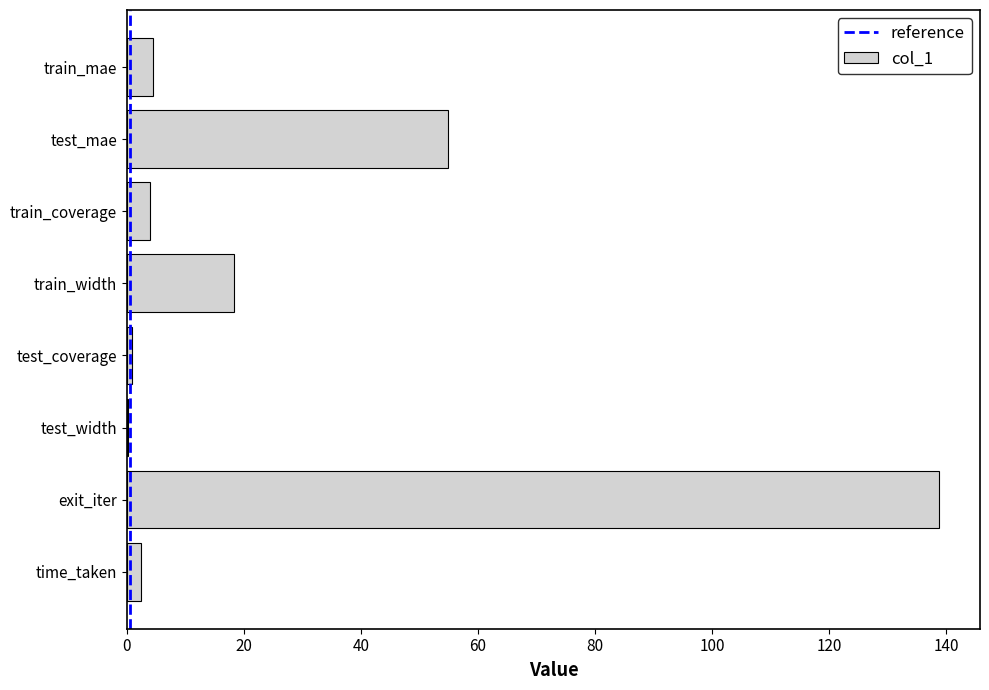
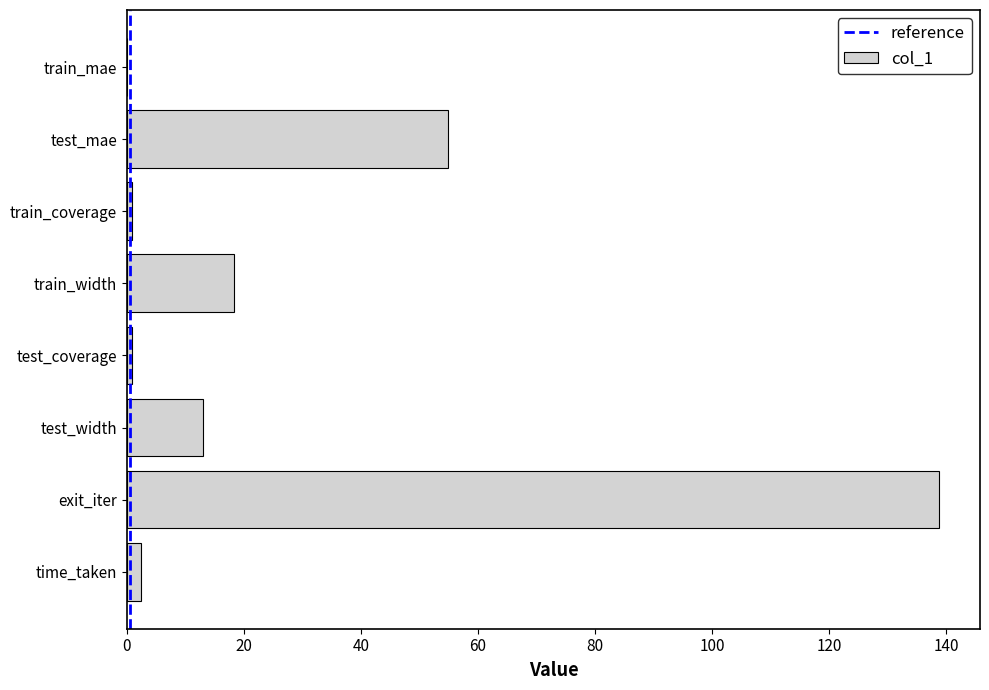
train_mae: 4 -> 0
train_coverage: 4 -> 1
test_width: 0 -> 13
